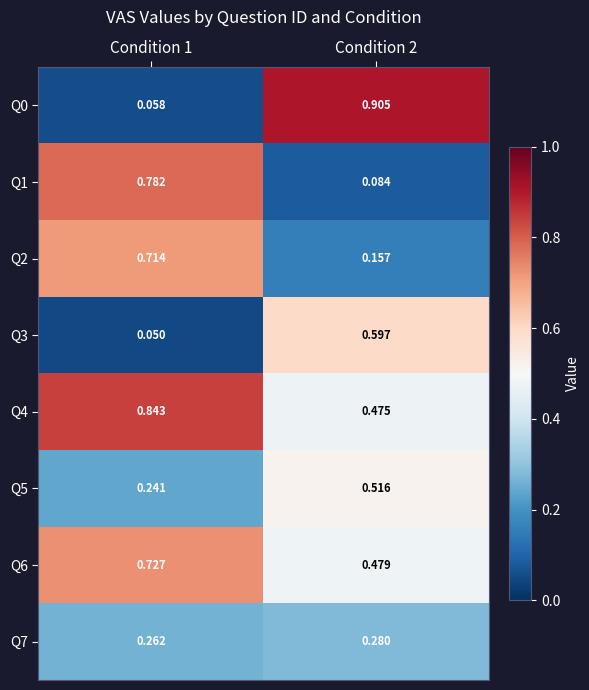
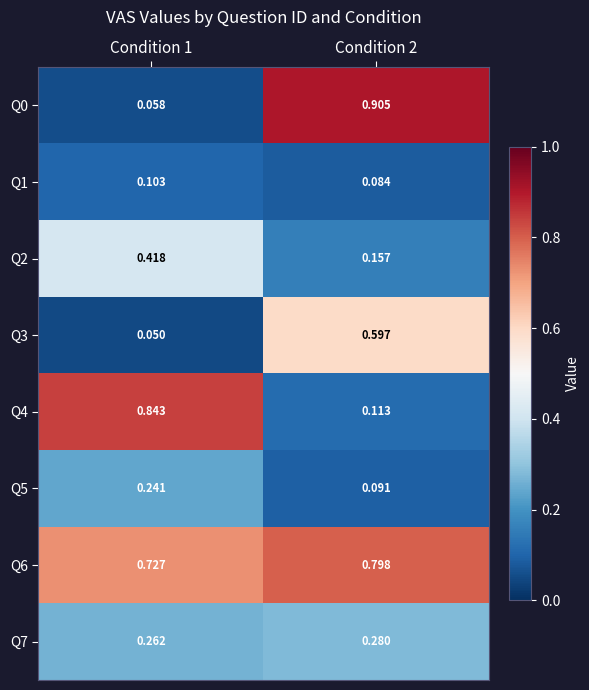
Q1, Condition 1: 0.782 -> 0.103
Q2, Condition 1: 0.714 -> 0.418
Q4, Condition 2: 0.475 -> 0.113
Q5, Condition 2: 0.516 -> 0.091
Q6, Condition 2: 0.479 -> 0.798
